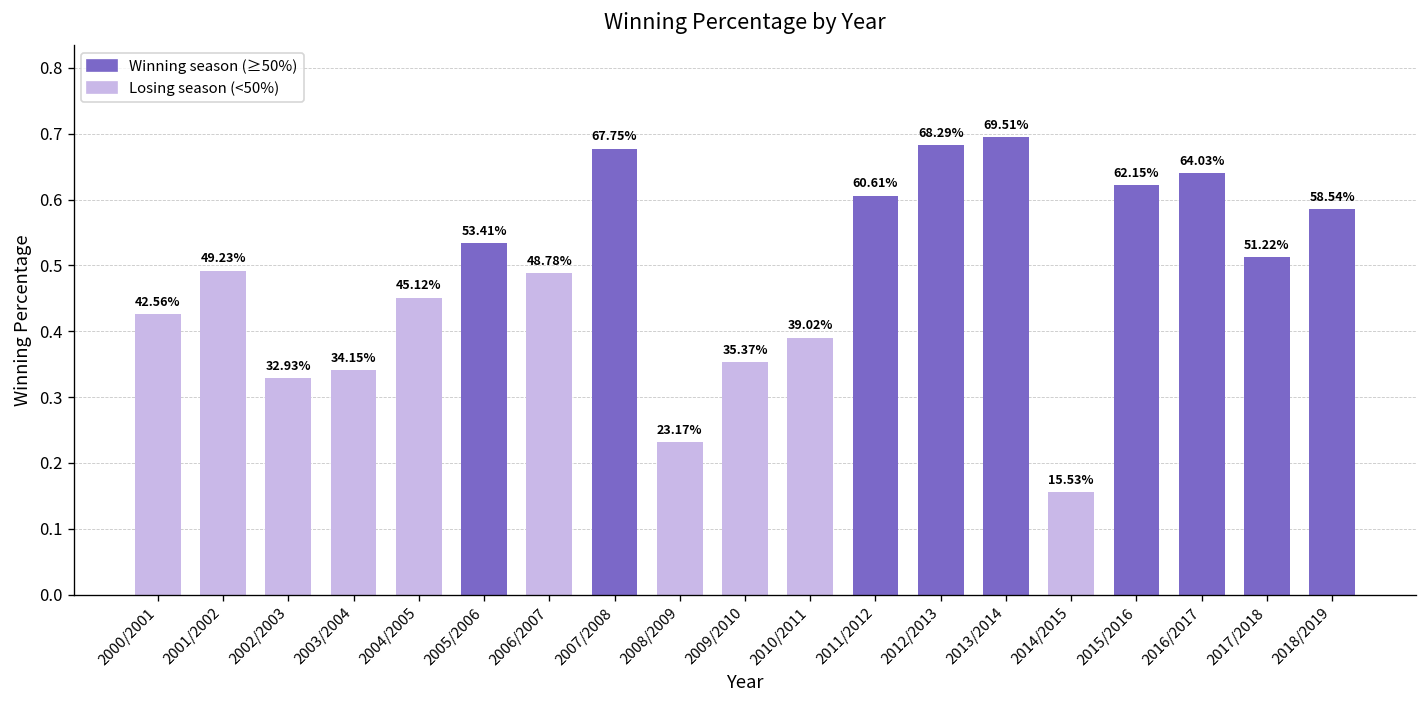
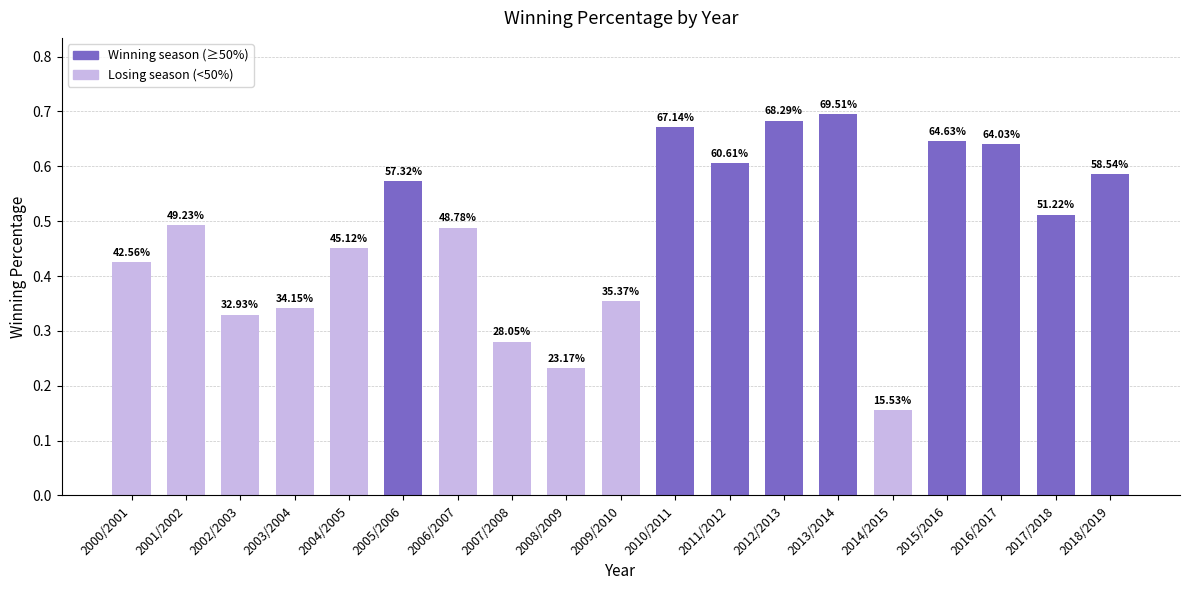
2005/2006: 53.41% -> 57.32%
2007/2008: 67.75% -> 28.05%
2010/2011: 39.02% -> 67.14%
2015/2016: 62.15% -> 64.63%
